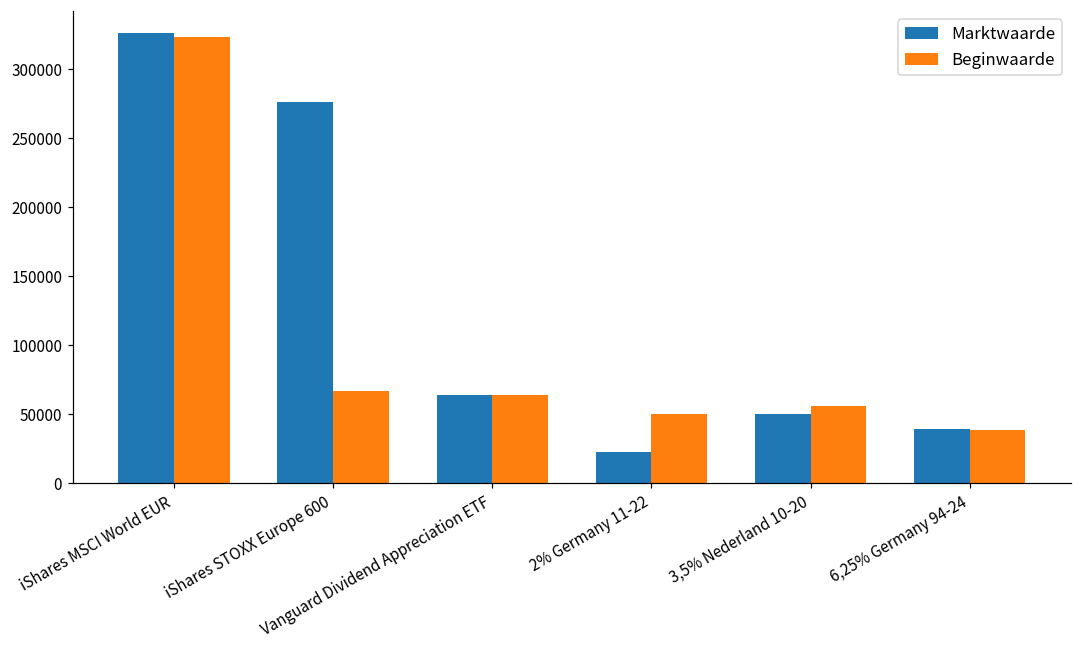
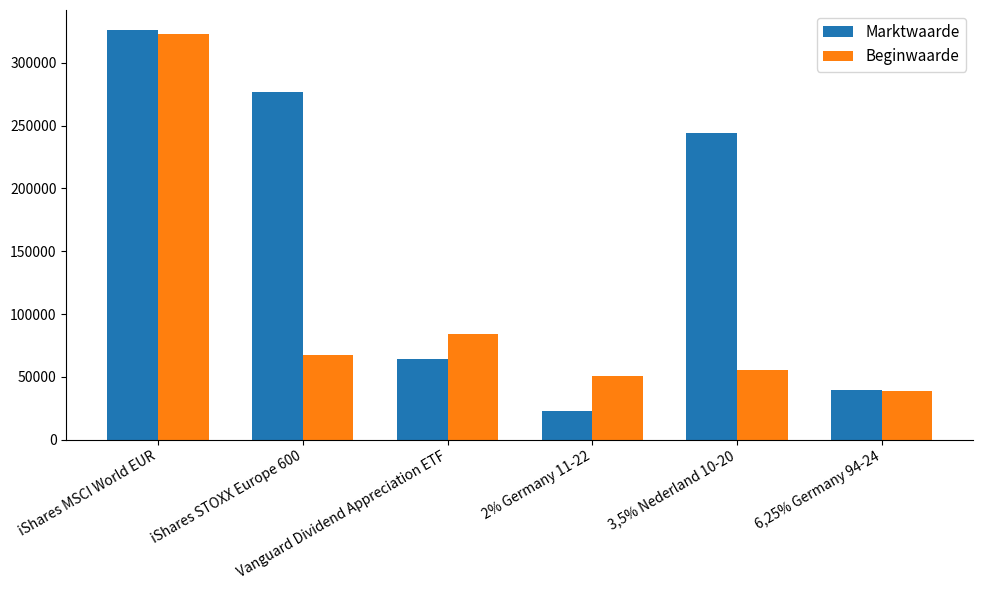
Beginwaarde, Vanguard Dividend Appreciation ETF: 64000 -> 84000
Marktwaarde, 3,5% Nederland 10-20: 50000 -> 244000
